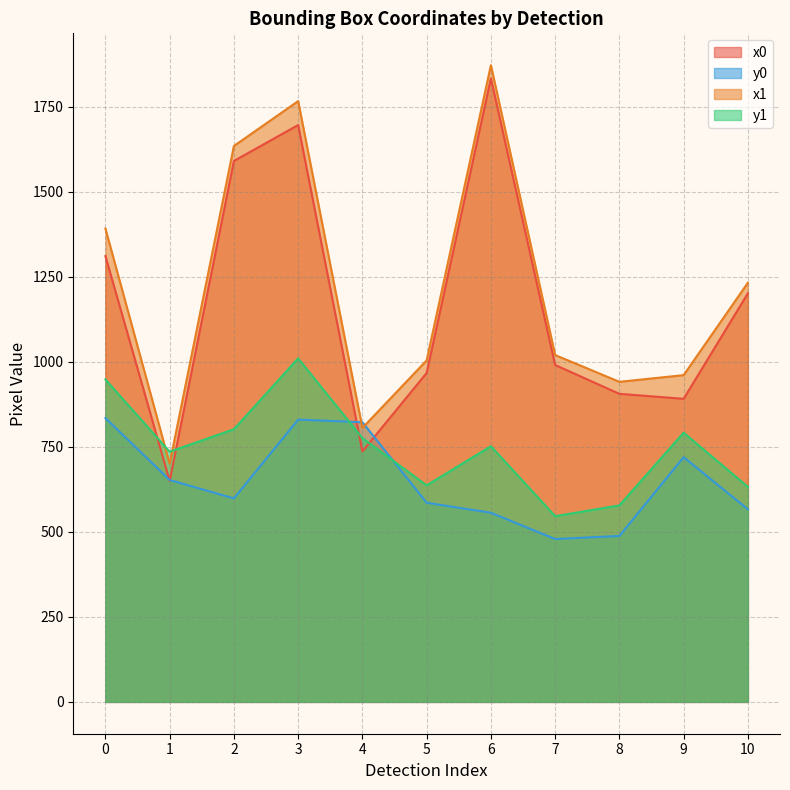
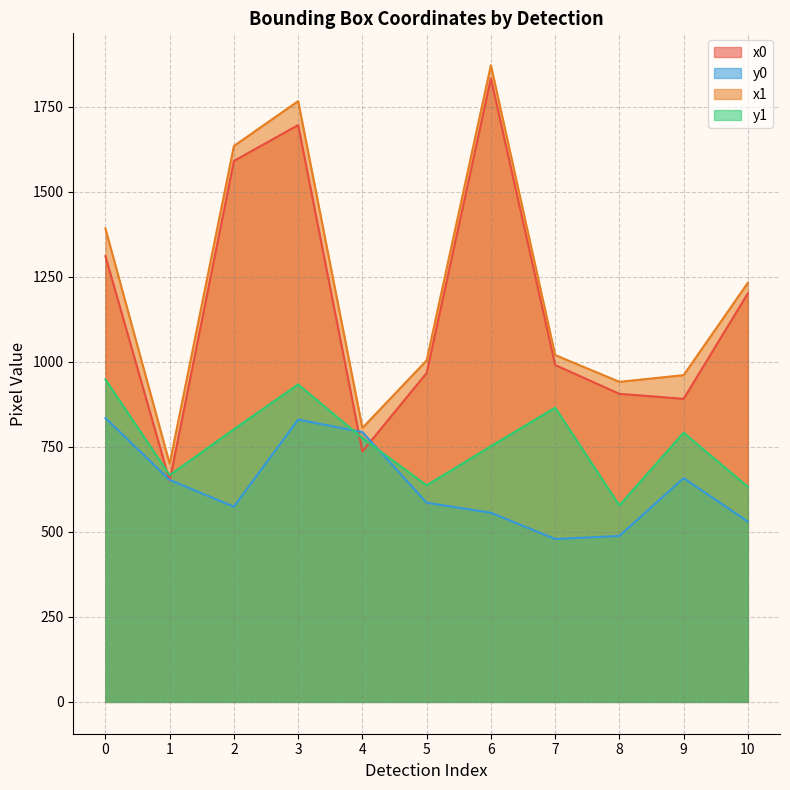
y1, 1: 740 -> 670
y0, 2: 600 -> 570
y1, 3: 1010 -> 930
y0, 4: 820 -> 790
y1, 7: 550 -> 870
y0, 9: 720 -> 660
y0, 10: 570 -> 530
